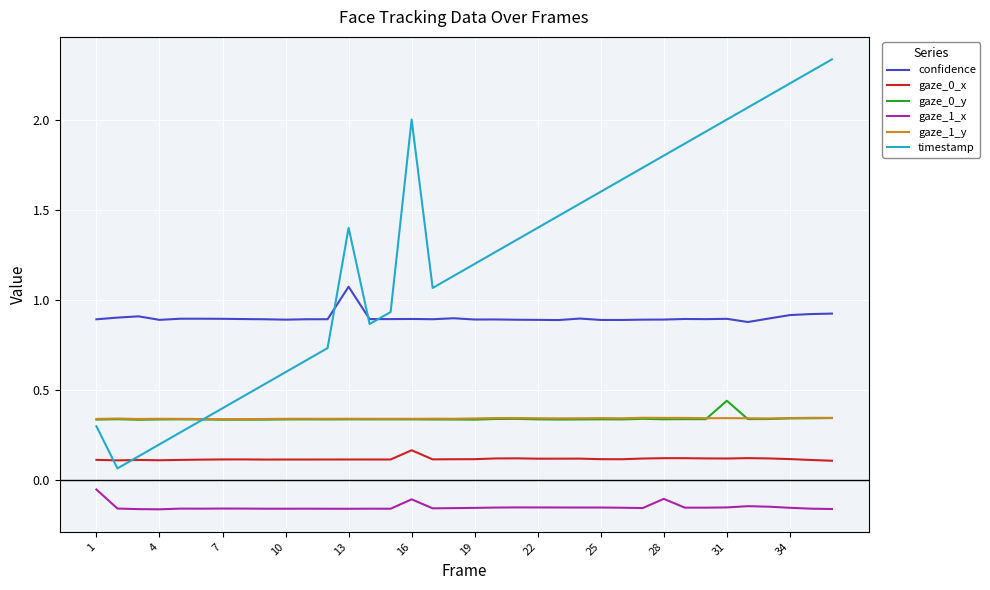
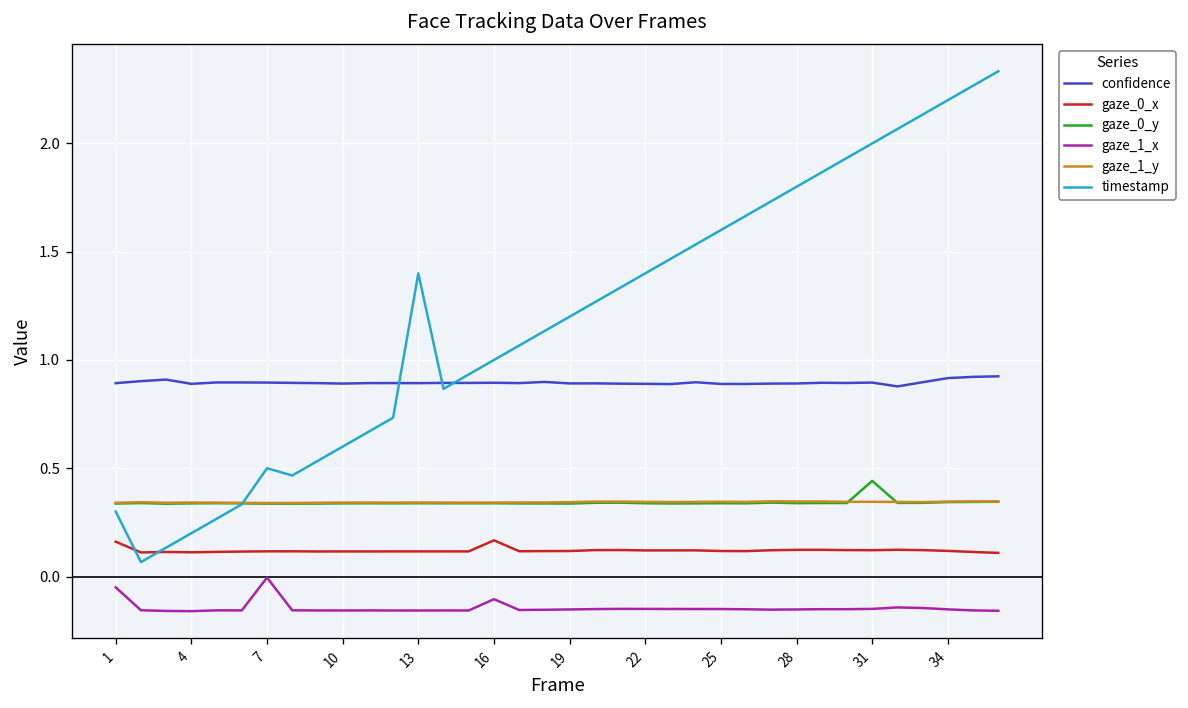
gaze_0_x, 1: 0.11 -> 0.16
gaze_1_x, 7: -0.16 -> 0.00
timestamp, 7: 0.4 -> 0.5
confidence, 13: 1.07 -> 0.89
timestamp, 16: 2 -> 1
gaze_1_x, 28: -0.10 -> -0.15
